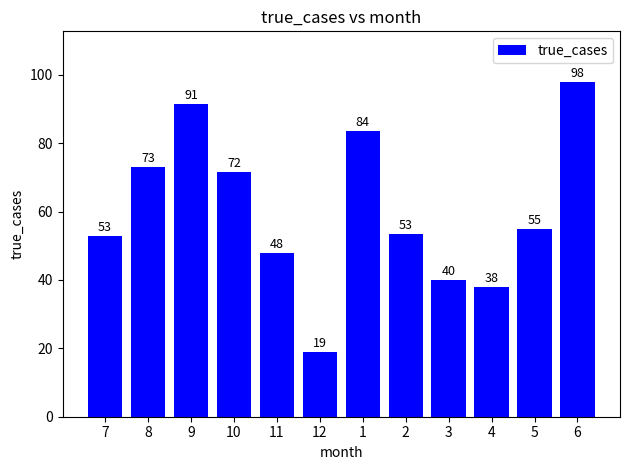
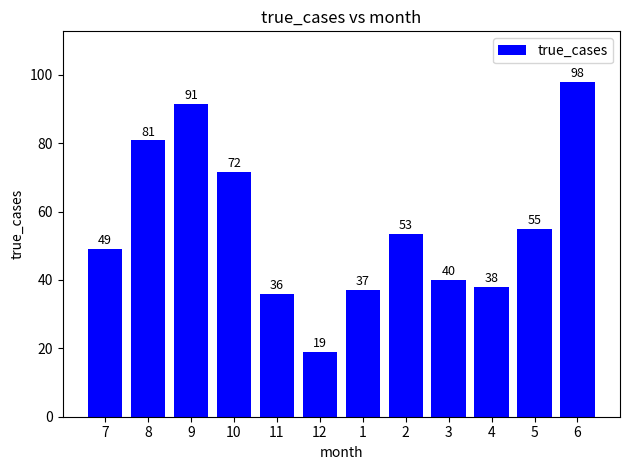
7: 53 -> 49
8: 73 -> 81
11: 48 -> 36
1: 84 -> 37
